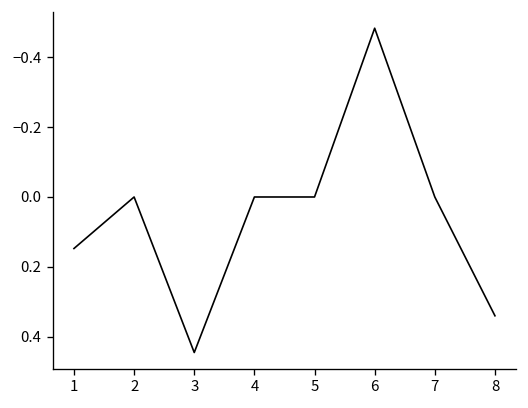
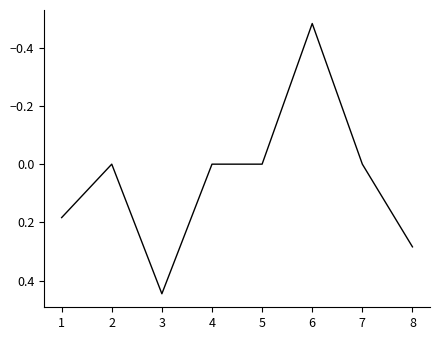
1: 0.15 -> 0.18
8: 0.34 -> 0.28
